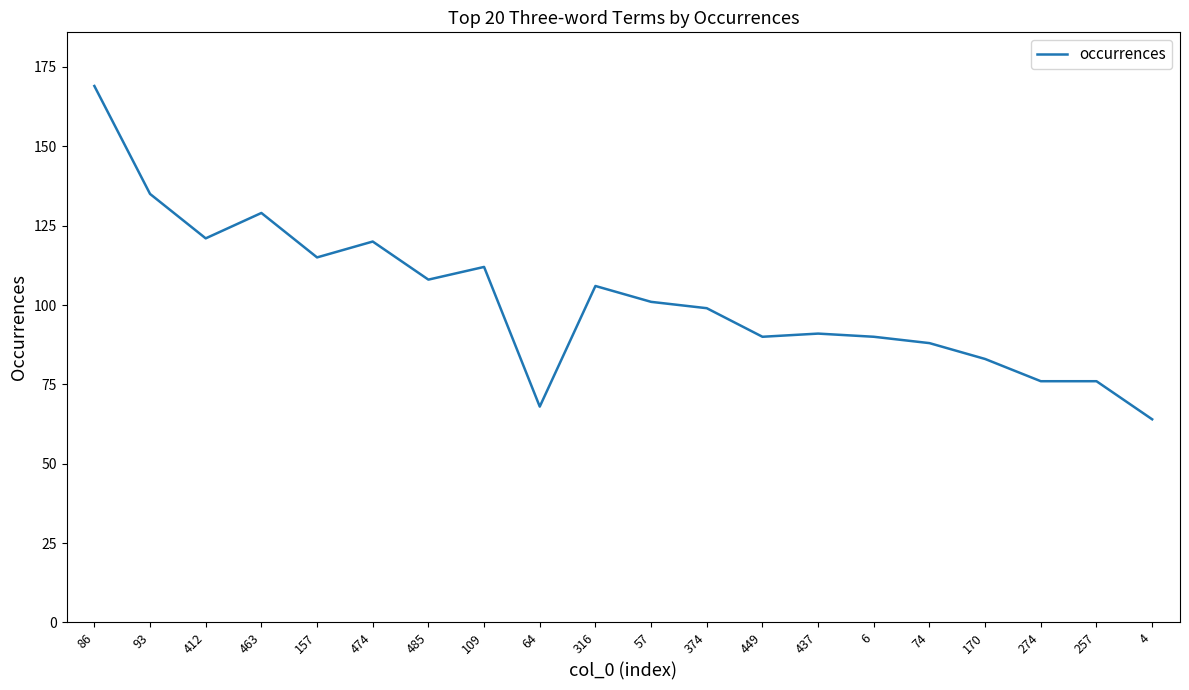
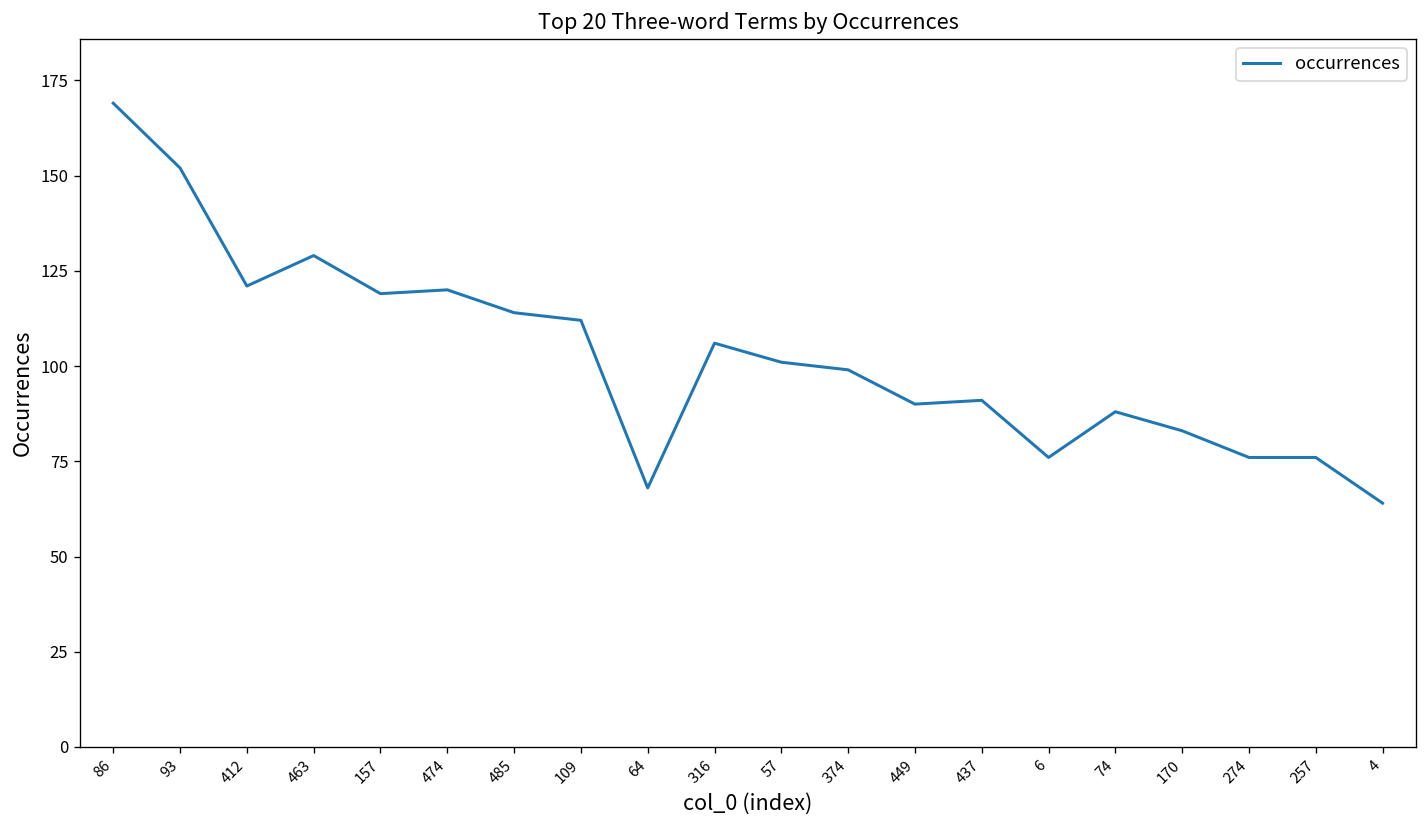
93: 135 -> 152
157: 115 -> 119
485: 108 -> 114
6: 90 -> 76
